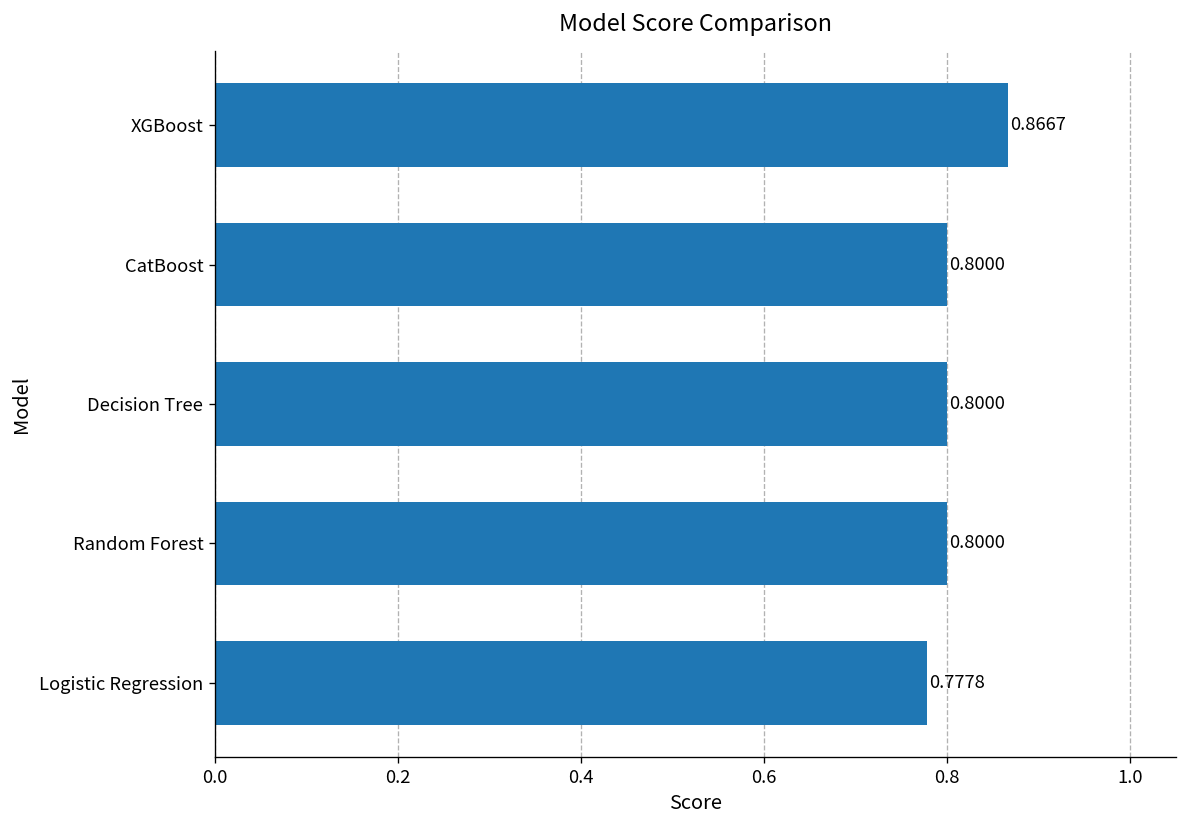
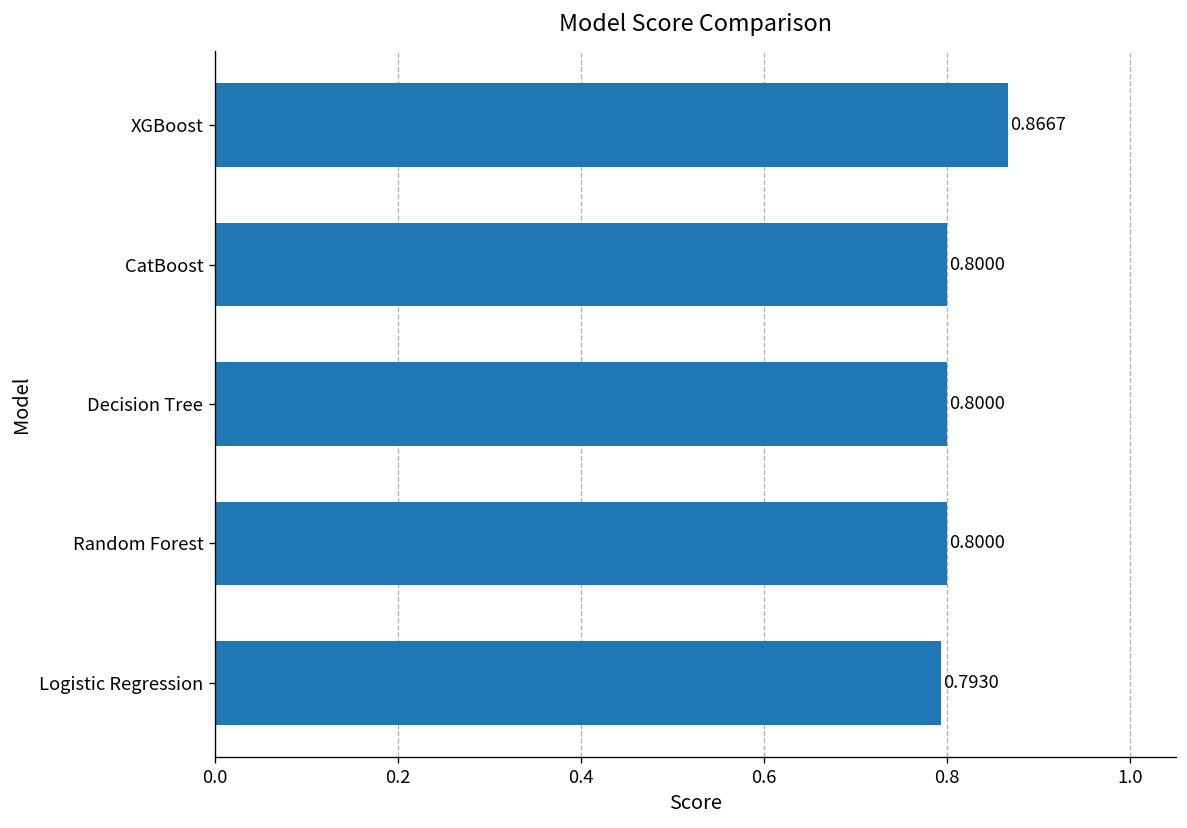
Logistic Regression: 0.7778 -> 0.7930
